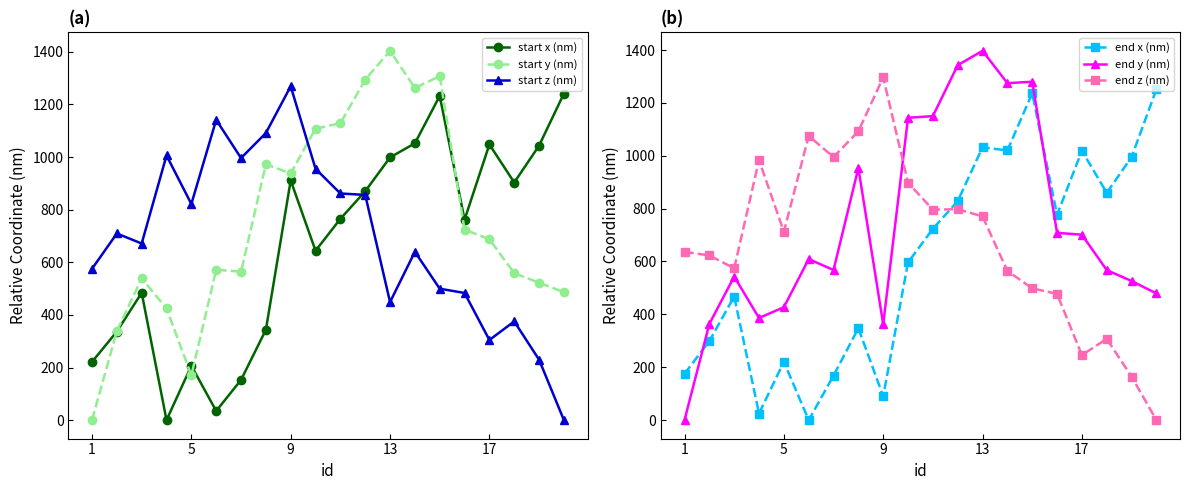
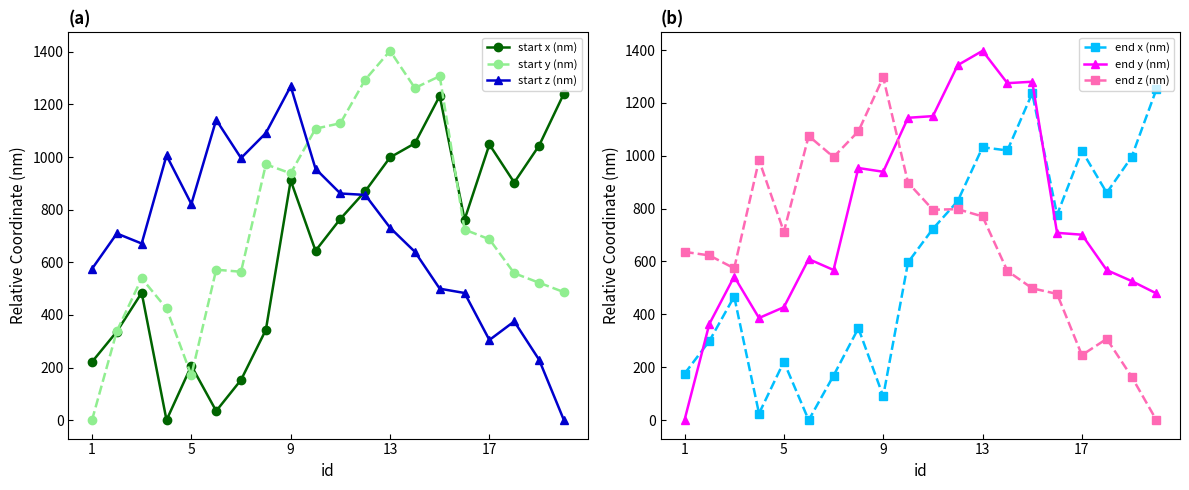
(a), start z (nm), 13: 450 -> 730
(b), end y (nm), 9: 360 -> 940
